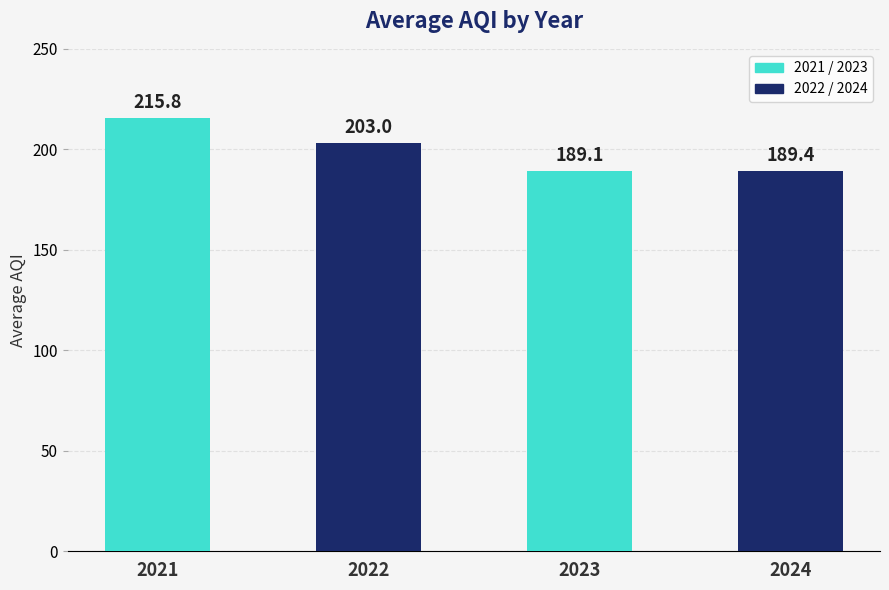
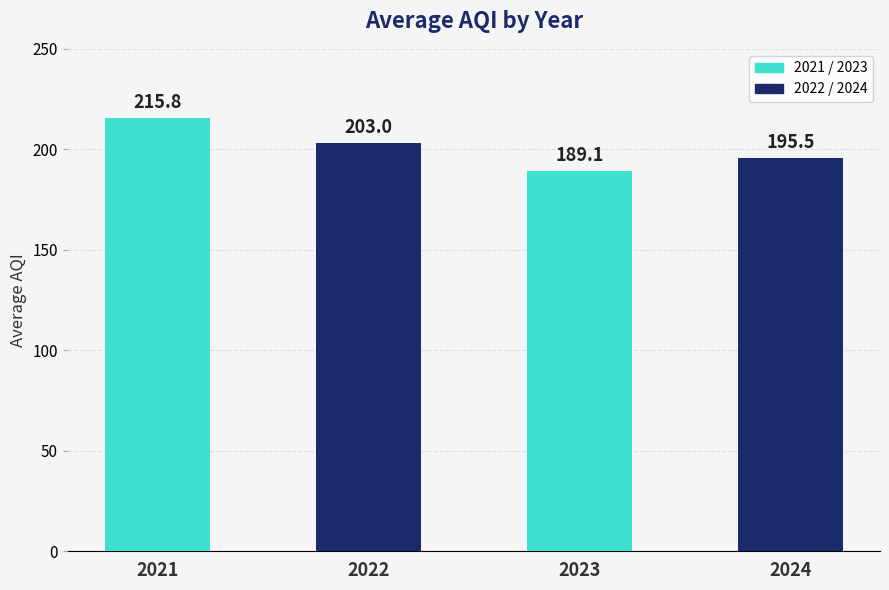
2024: 189.4 -> 195.5
